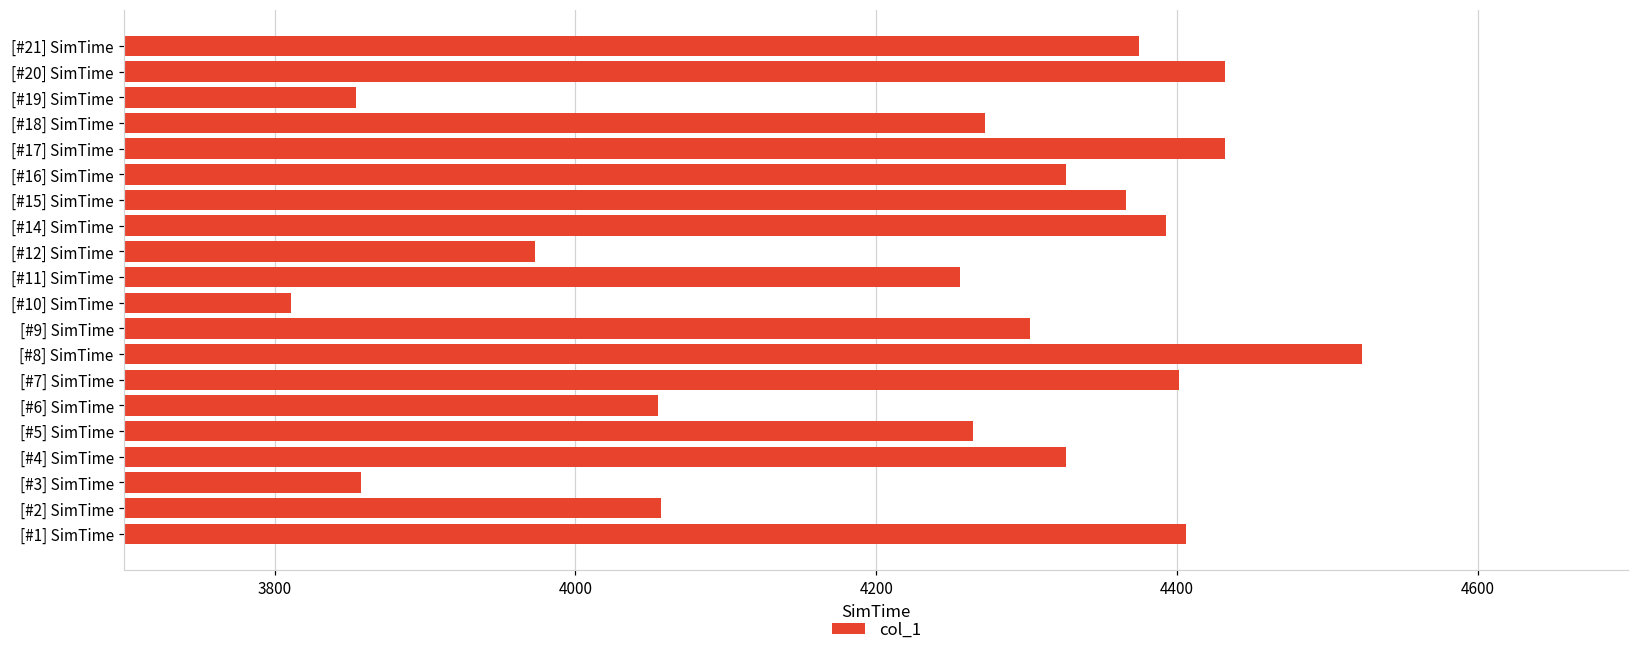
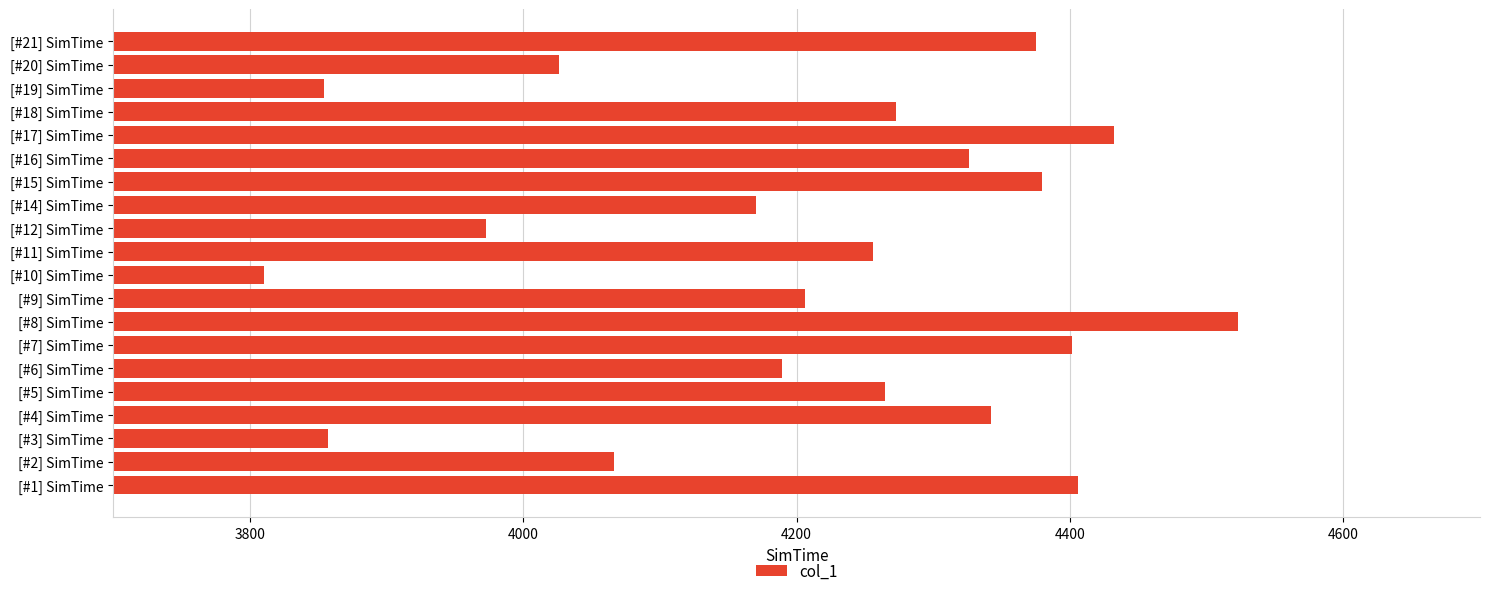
[#20] SimTime: 4432 -> 4026
[#15] SimTime: 4366 -> 4379
[#14] SimTime: 4393 -> 4170
[#9] SimTime: 4302 -> 4206
[#6] SimTime: 4055 -> 4189
[#4] SimTime: 4326 -> 4342
[#2] SimTime: 4057 -> 4066
